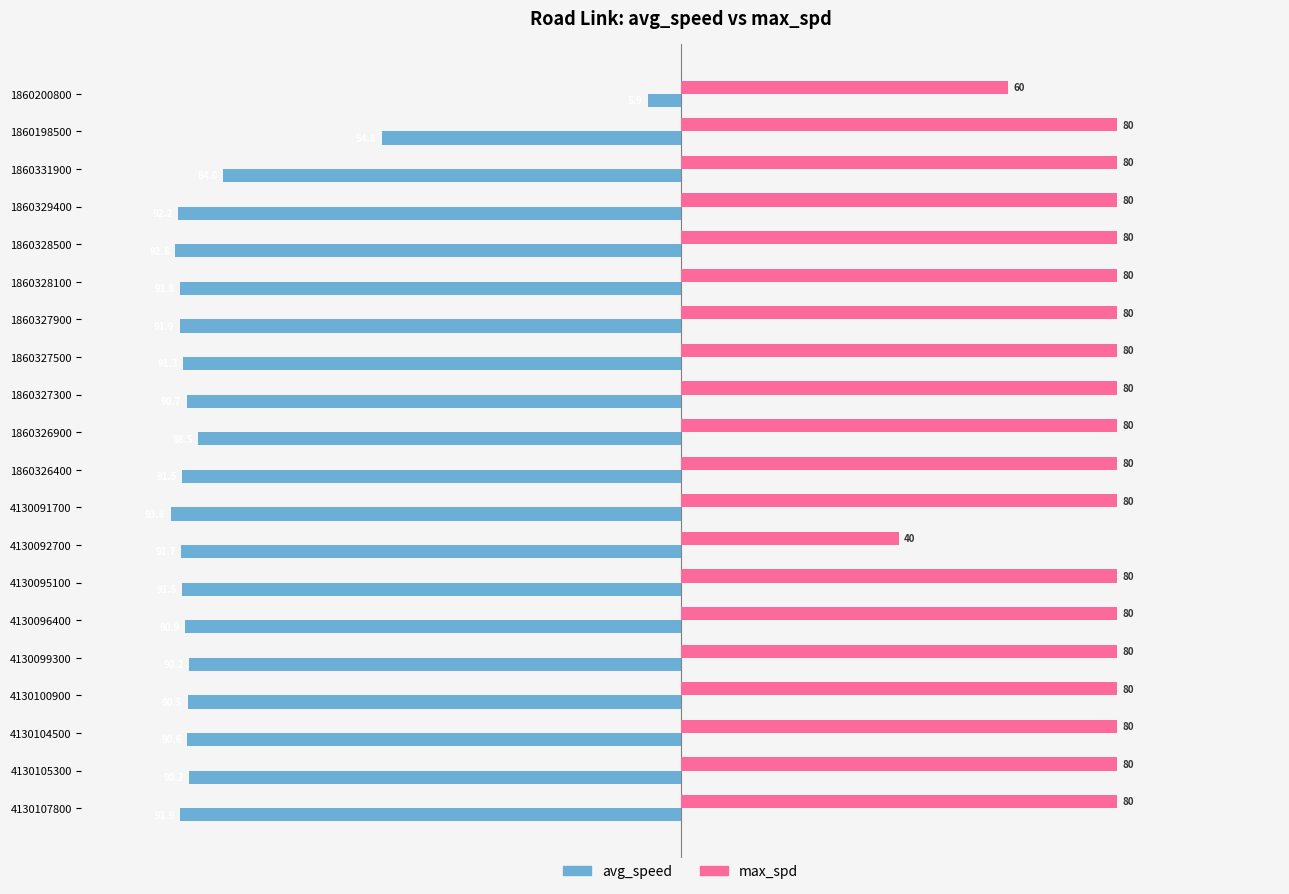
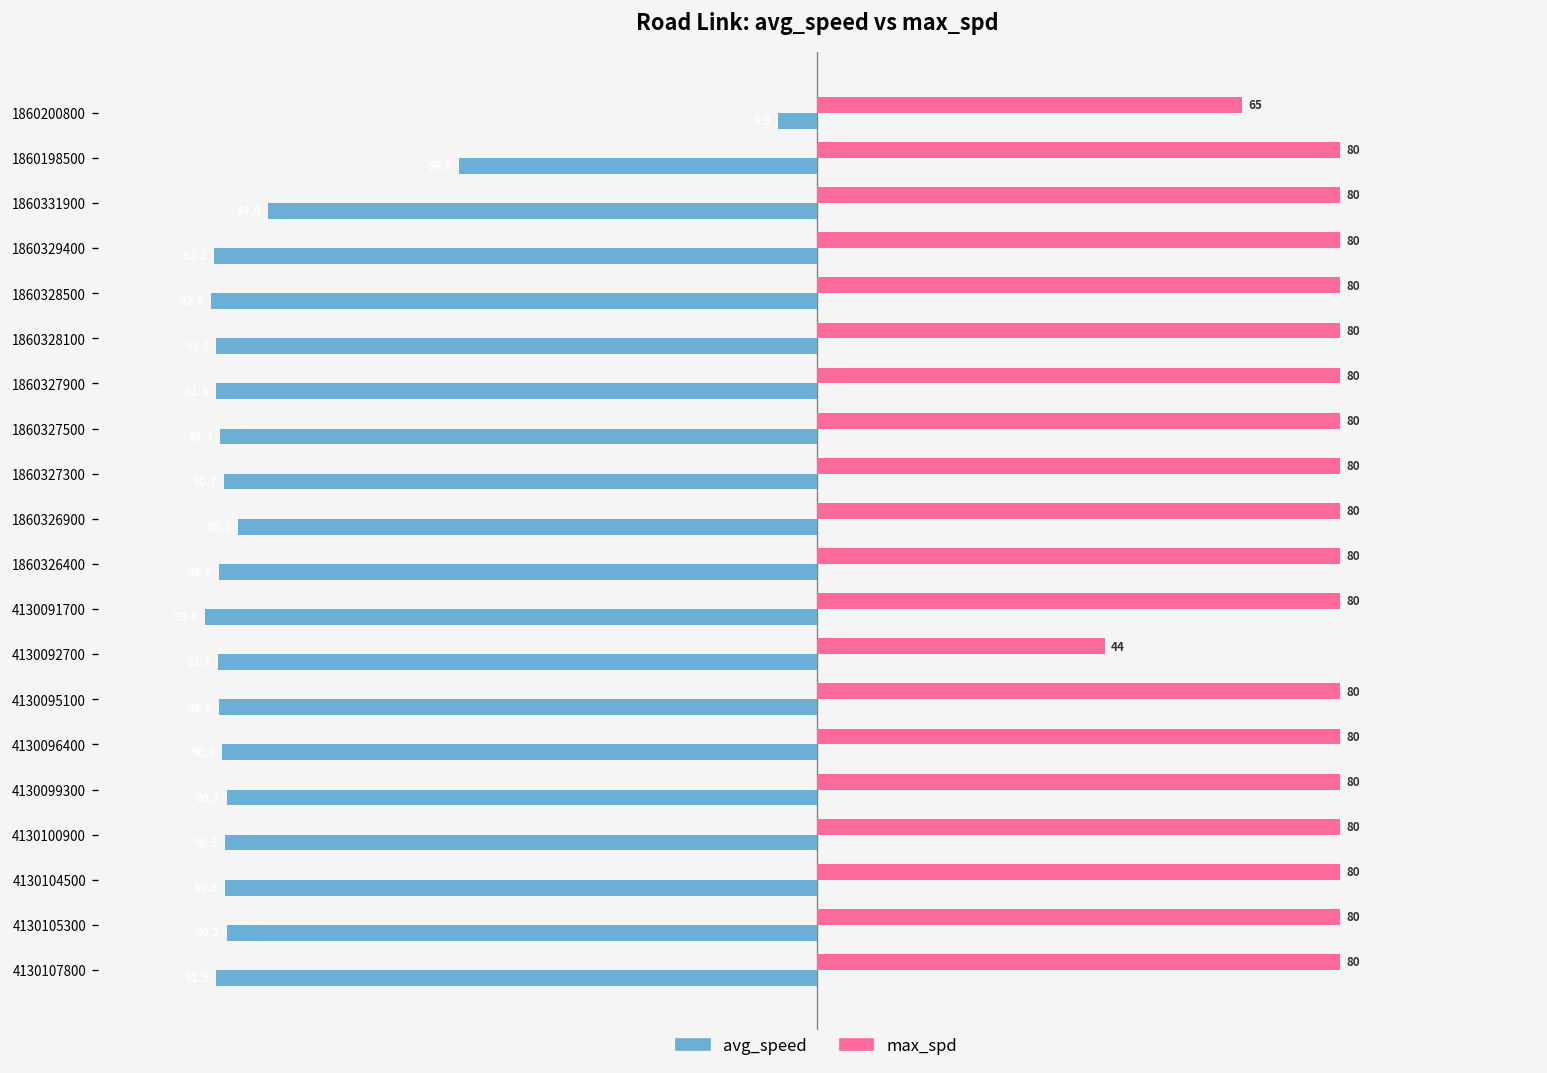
max_spd, 1860200800: 60 -> 65
max_spd, 4130092700: 40 -> 44
